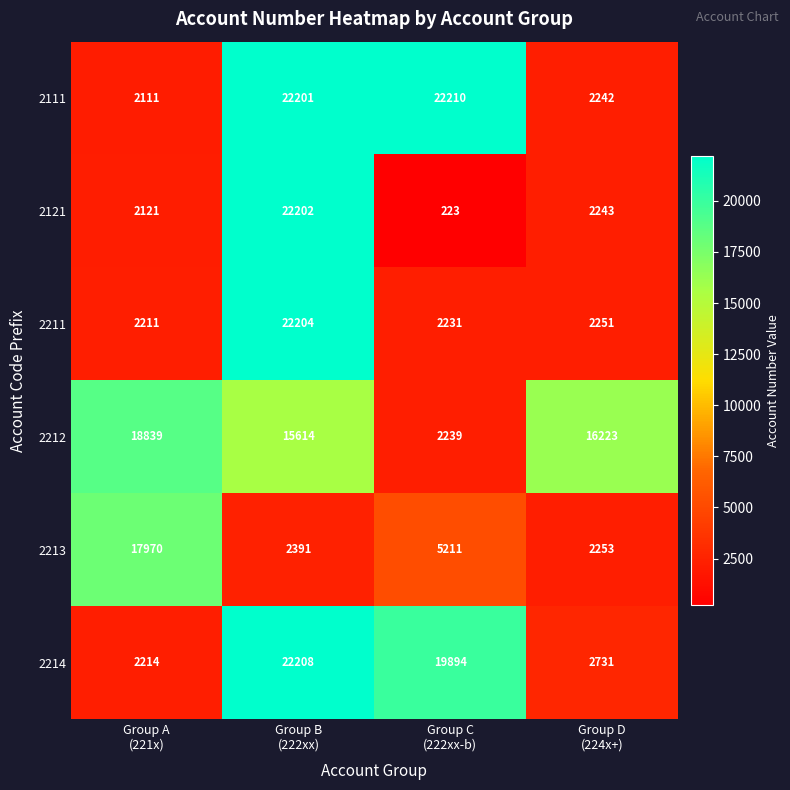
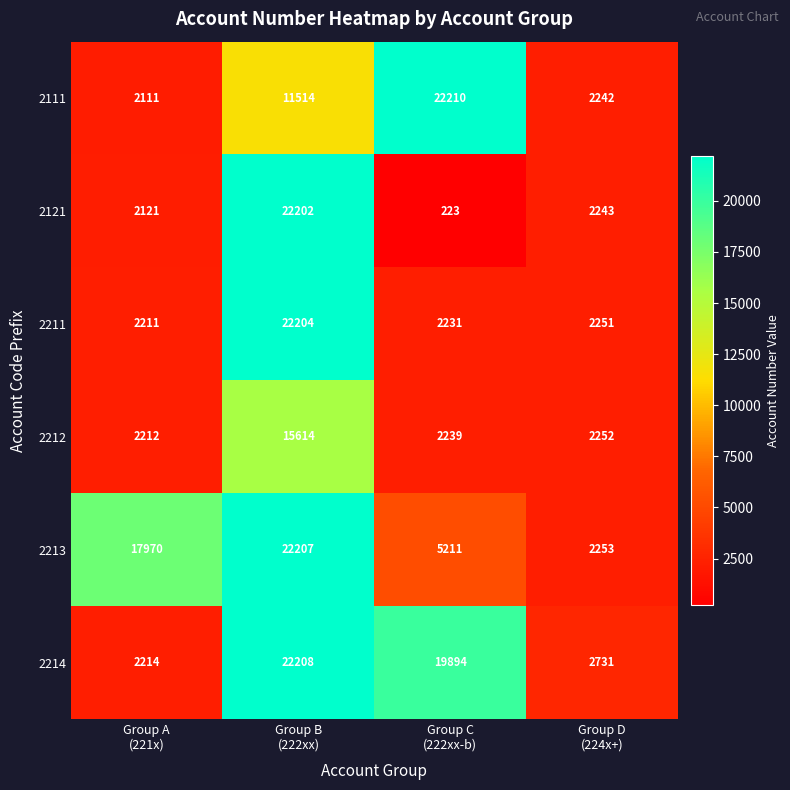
2111, Group B (222xx): 22201 -> 11514
2212, Group A (221x): 18839 -> 2212
2212, Group D (224x+): 16223 -> 2252
2213, Group B (222xx): 2391 -> 22207
